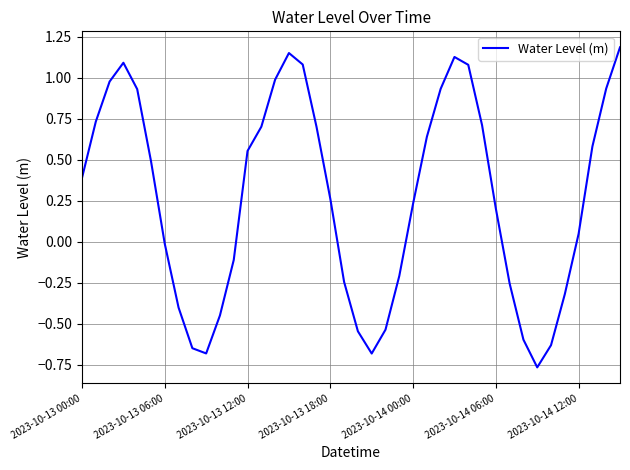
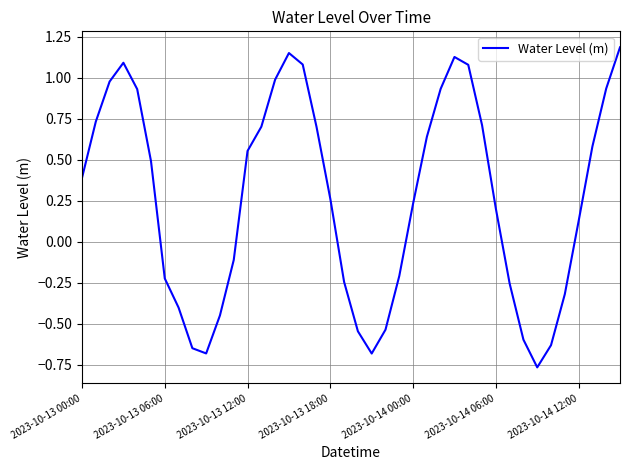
2023-10-13 06:00: -0.01 -> -0.22
2023-10-14 12:00: 0.05 -> 0.13
